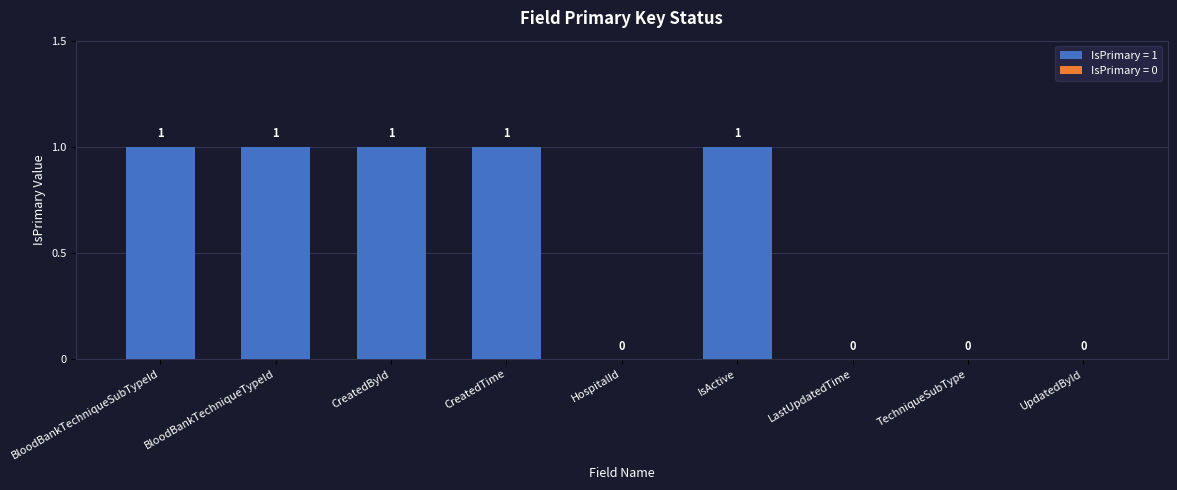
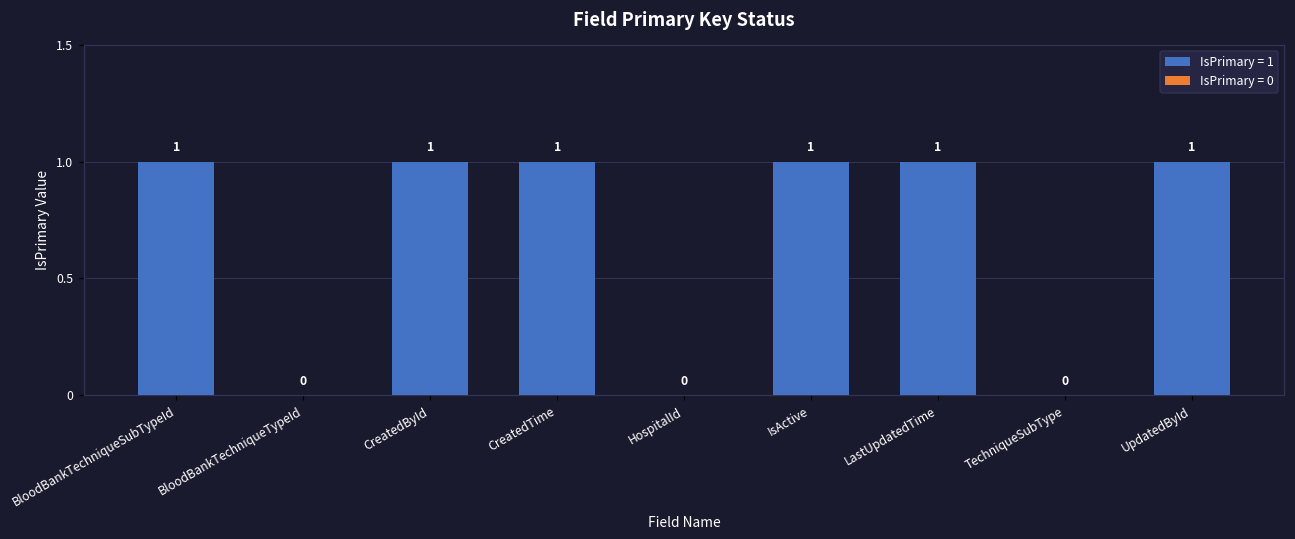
BloodBankTechniqueTypeId: 1 -> 0
LastUpdatedTime: 0 -> 1
UpdatedById: 0 -> 1
